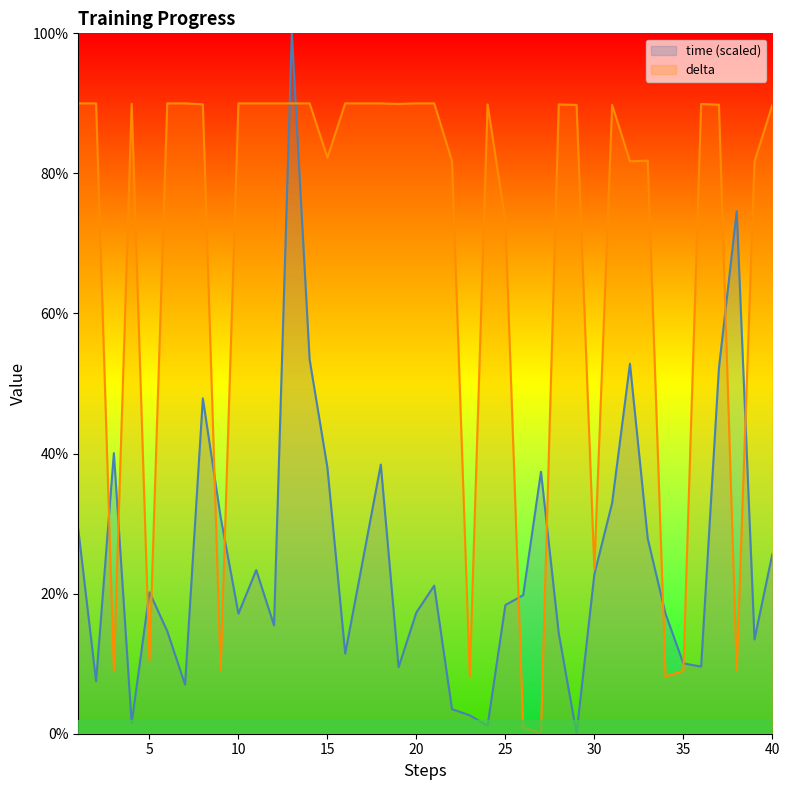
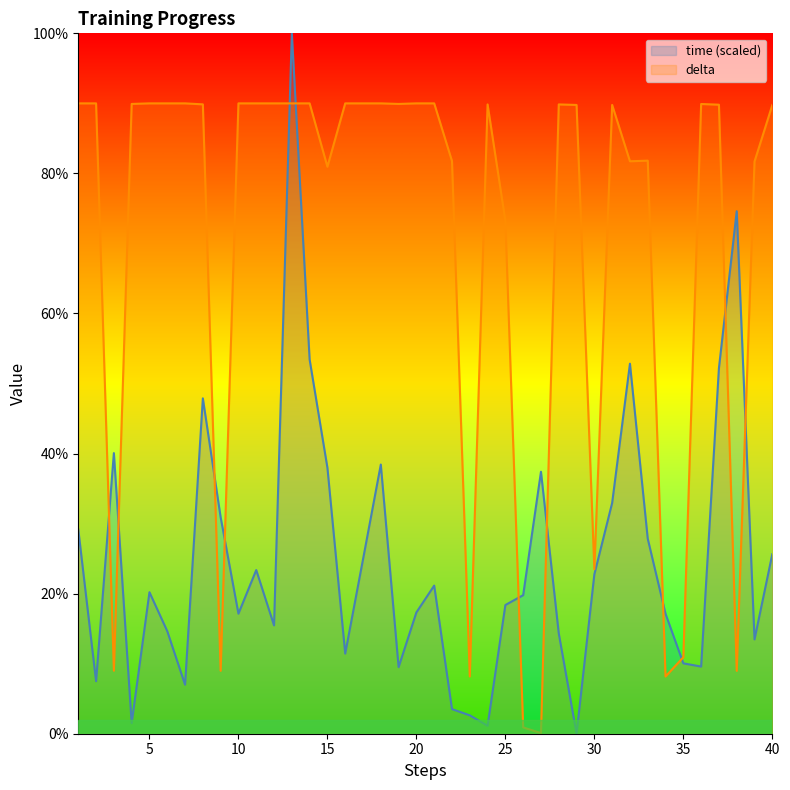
delta, 5: 11% -> 90%
delta, 15: 82% -> 81%
delta, 35: 9% -> 11%
